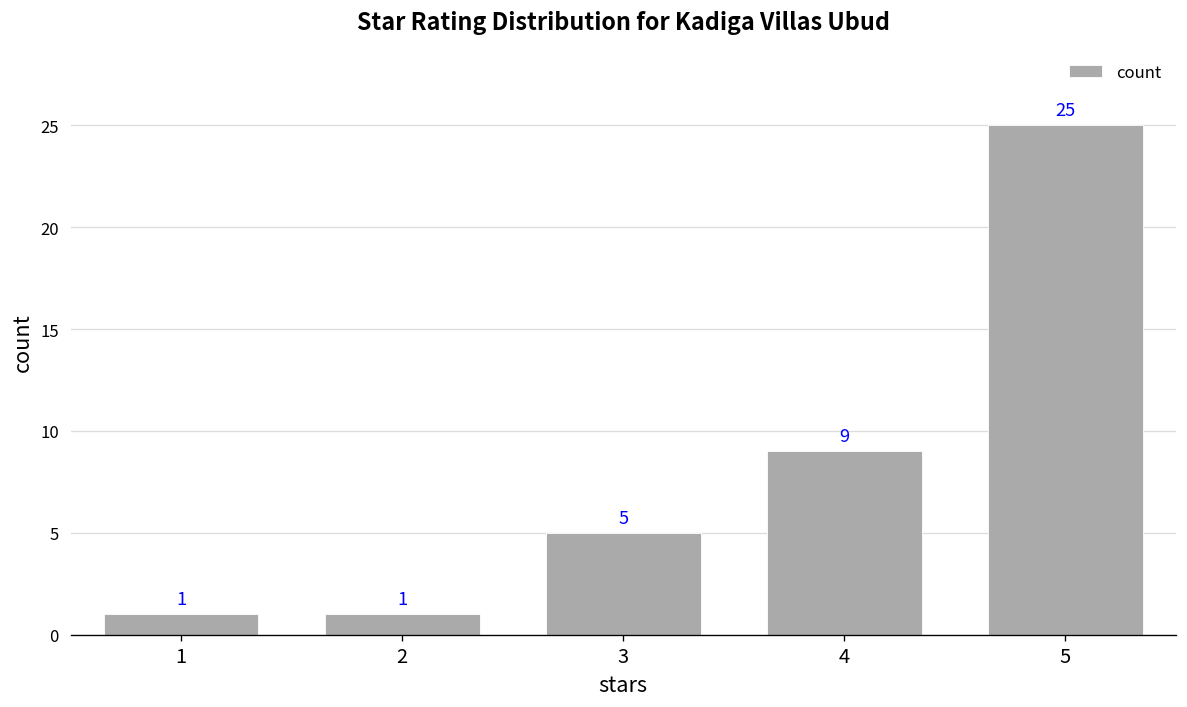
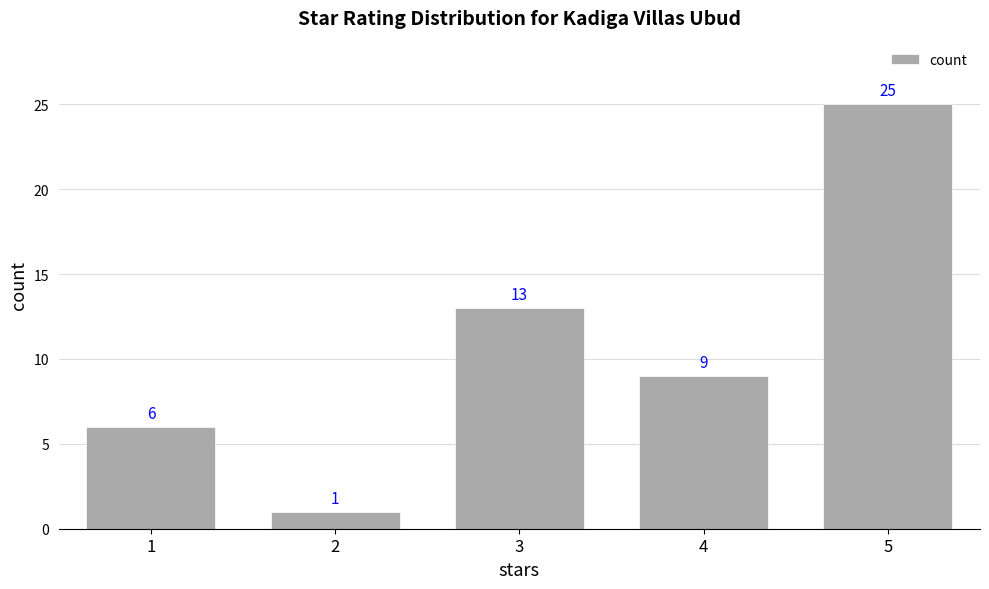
1: 1 -> 6
3: 5 -> 13
